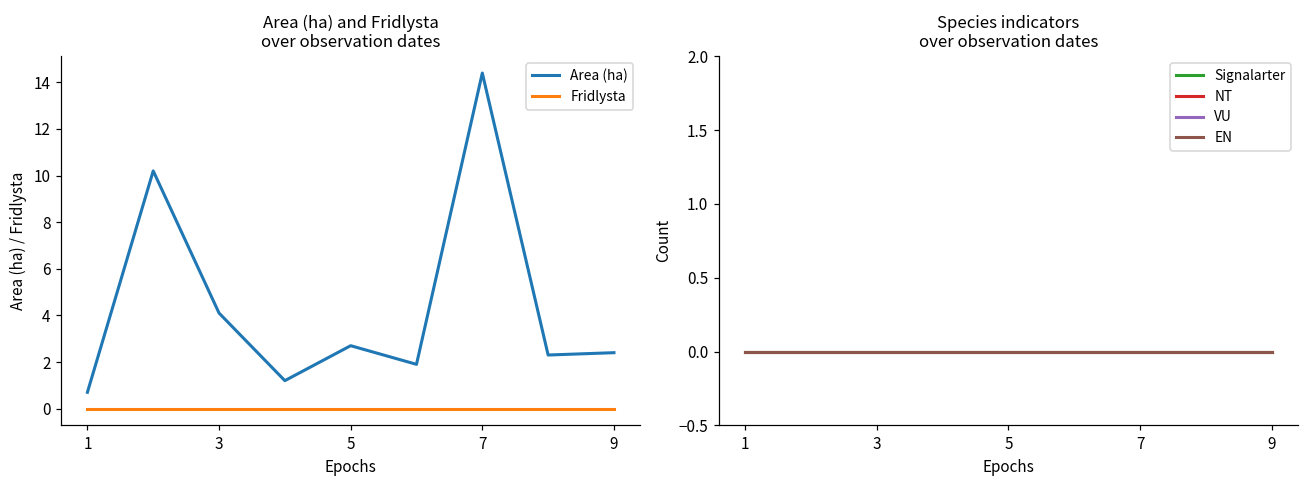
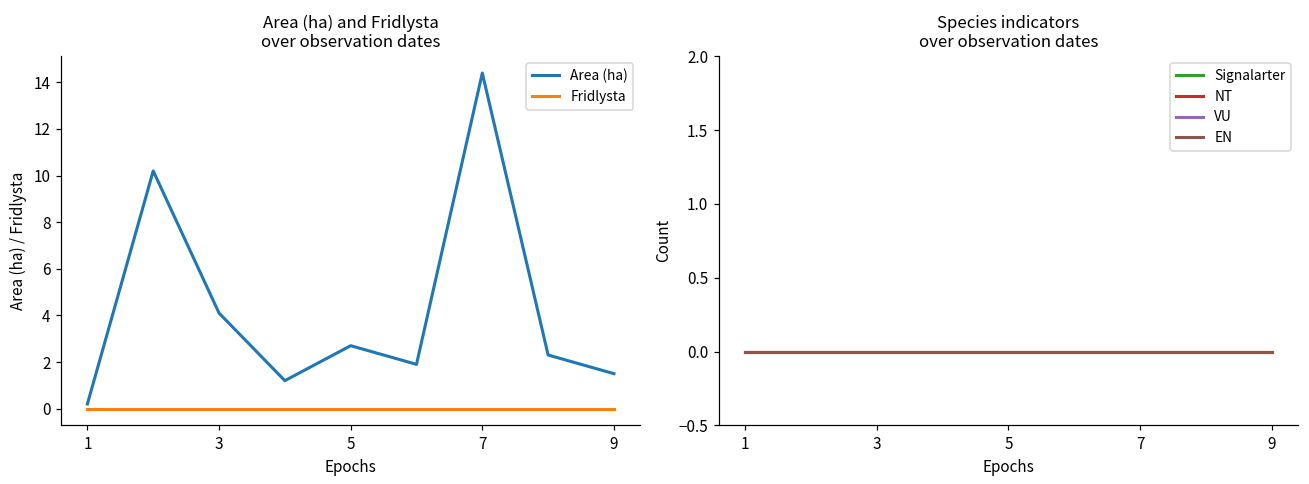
Area (ha) and Fridlysta over observation dates, Area (ha), 1: 0.7 -> 0.2
Area (ha) and Fridlysta over observation dates, Area (ha), 9: 2.4 -> 1.5
